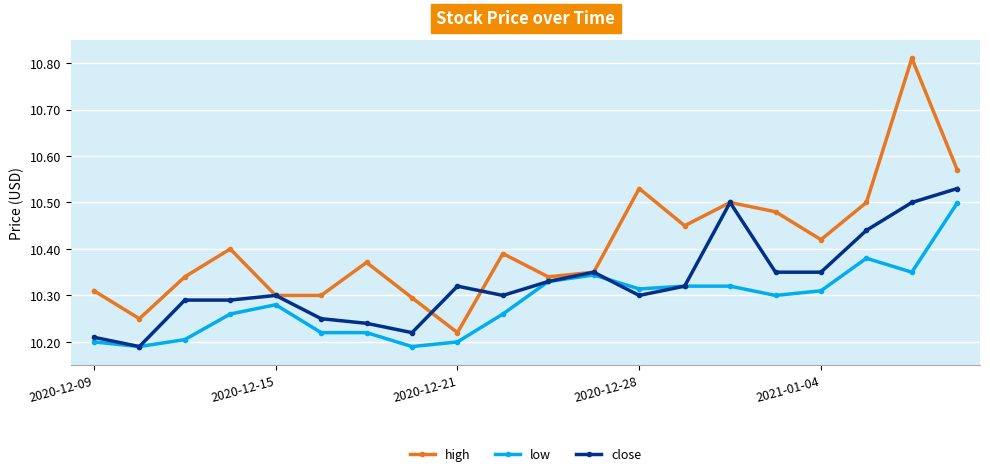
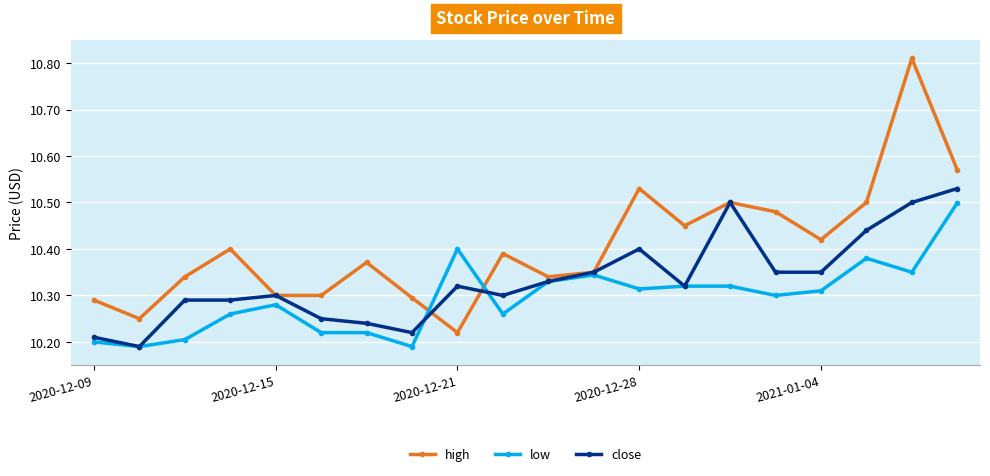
high, 2020-12-09: 10.31 -> 10.29
low, 2020-12-21: 10.2 -> 10.4
close, 2020-12-28: 10.3 -> 10.4
